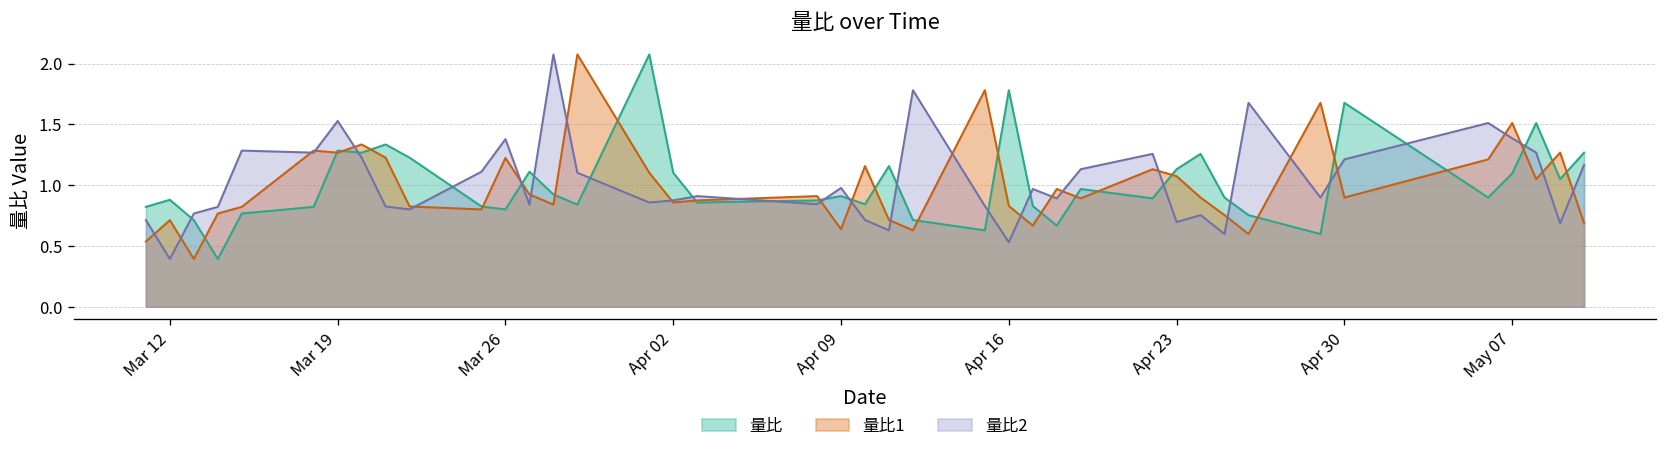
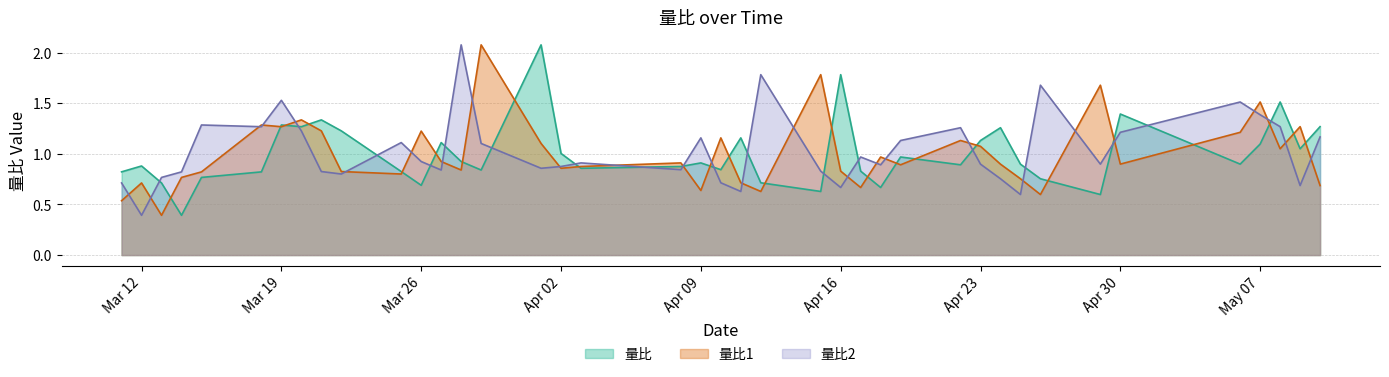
量比, Mar 26: 0.80 -> 0.69
量比2, Mar 26: 1.38 -> 0.92
量比, Apr 02: 1.10 -> 1.00
量比2, Apr 09: 0.98 -> 1.16
量比2, Apr 16: 0.53 -> 0.67
量比2, Apr 23: 0.70 -> 0.90
量比, Apr 30: 1.68 -> 1.39
